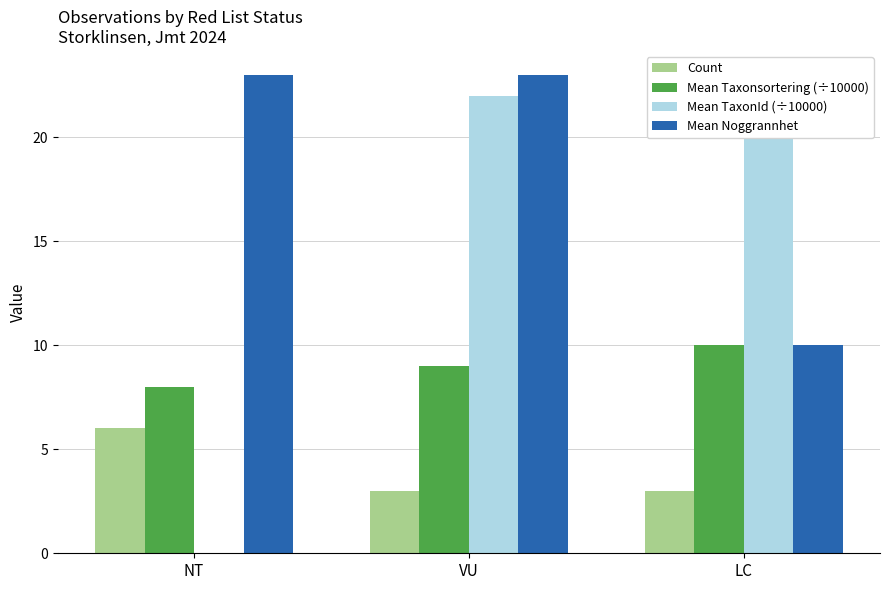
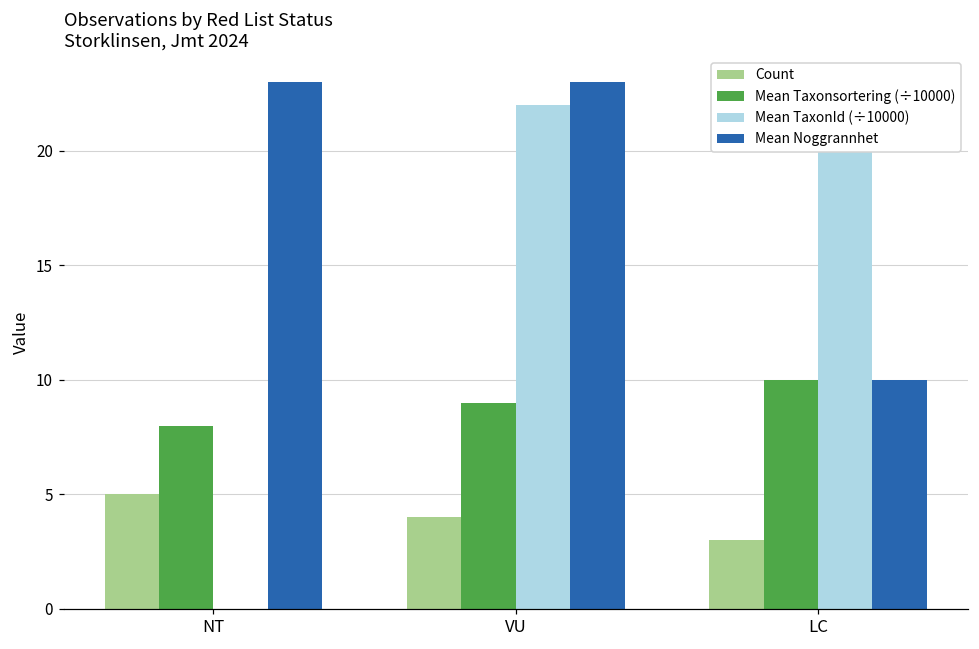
Count, NT: 6 -> 5
Count, VU: 3 -> 4
